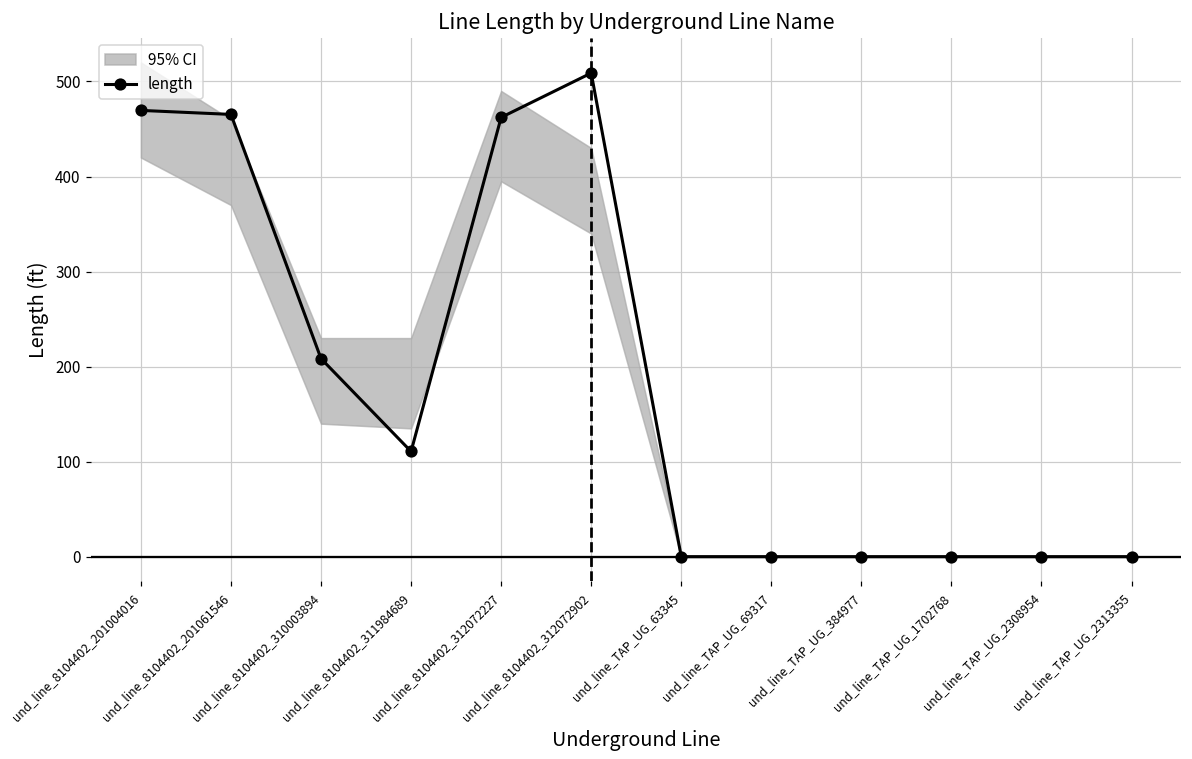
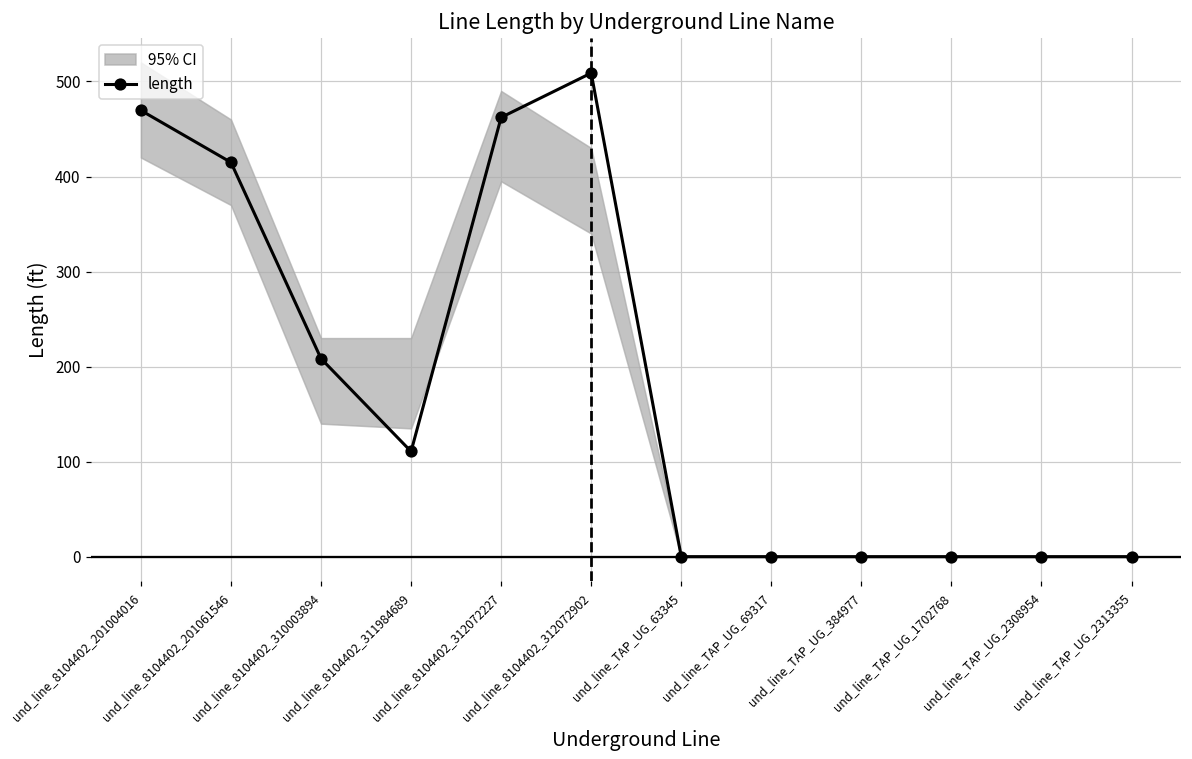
length, und_line_8104402_201061546: 470 -> 410
